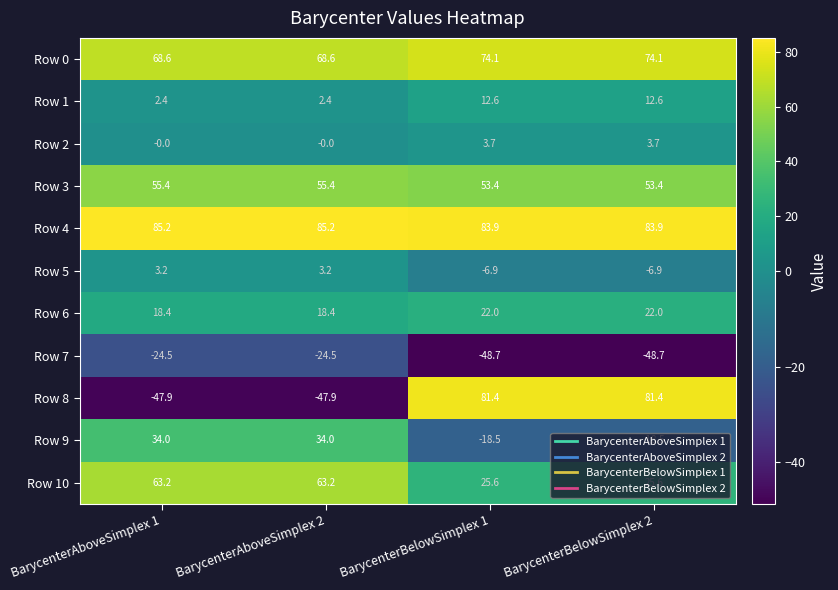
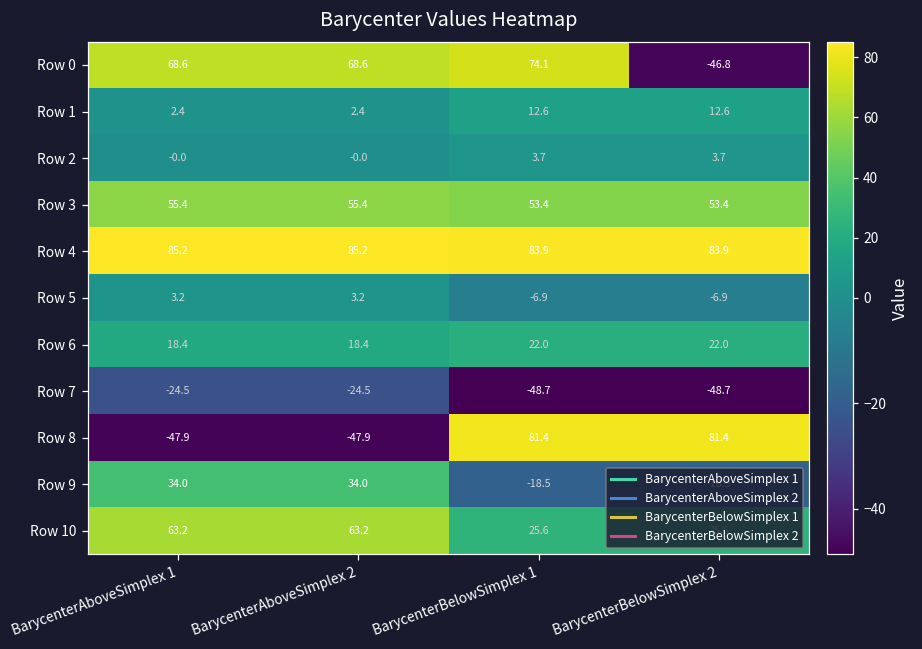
Row 0, BarycenterBelowSimplex 2: 74.1 -> -46.8
